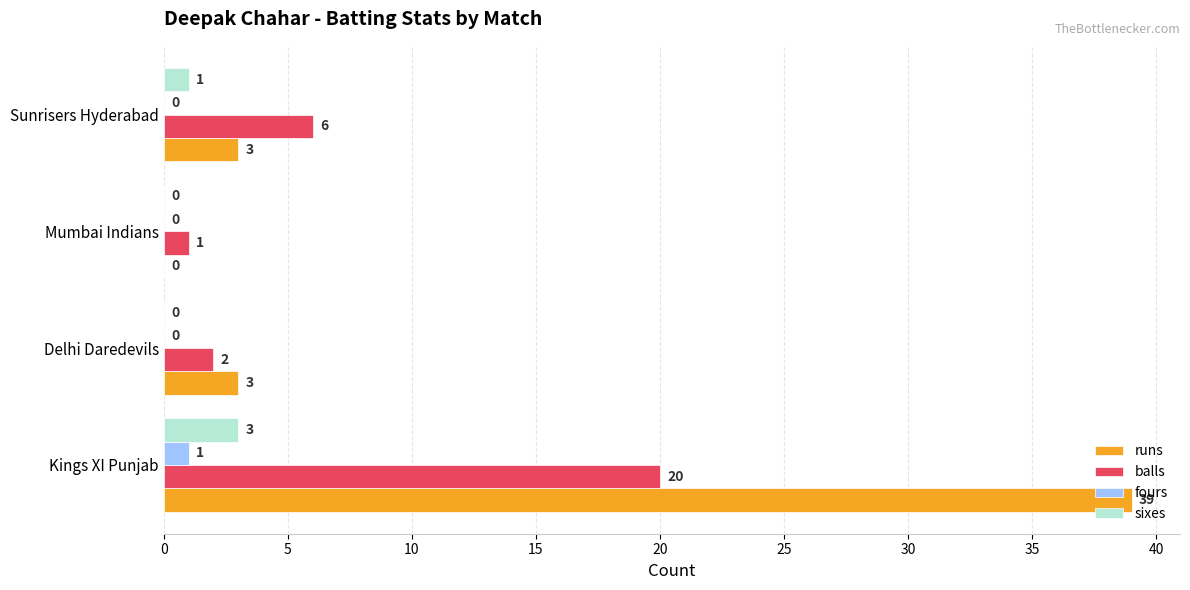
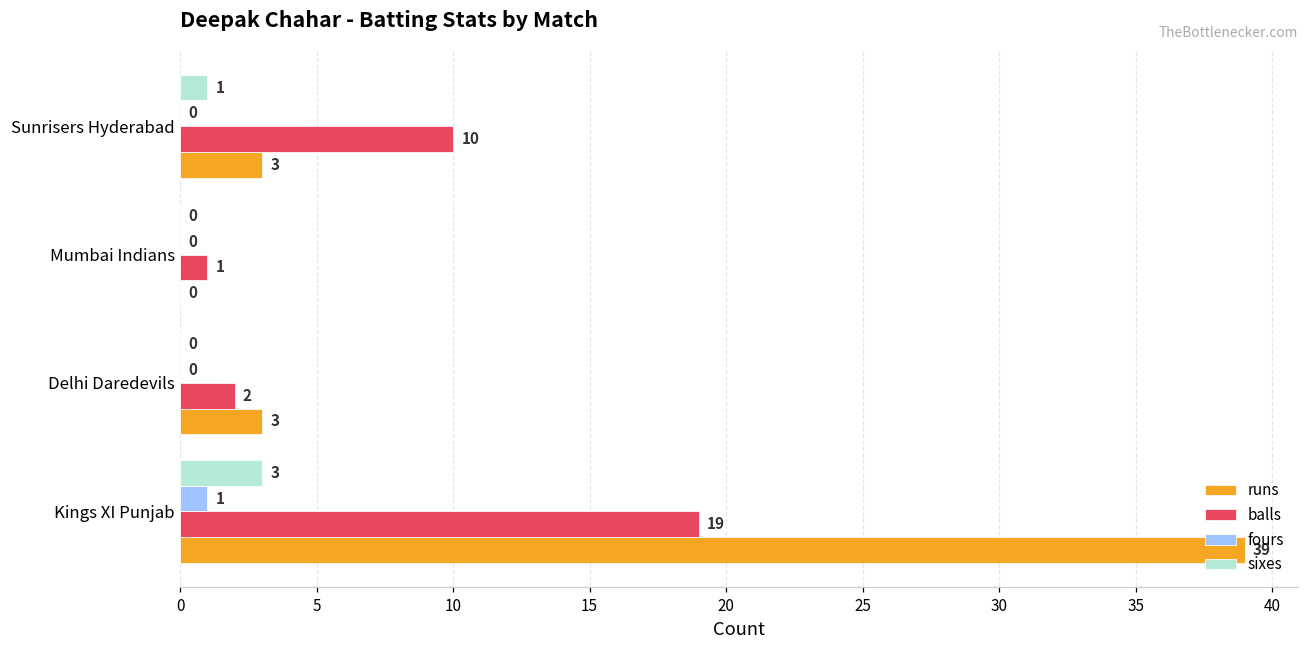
balls, Sunrisers Hyderabad: 6 -> 10
balls, Kings XI Punjab: 20 -> 19
